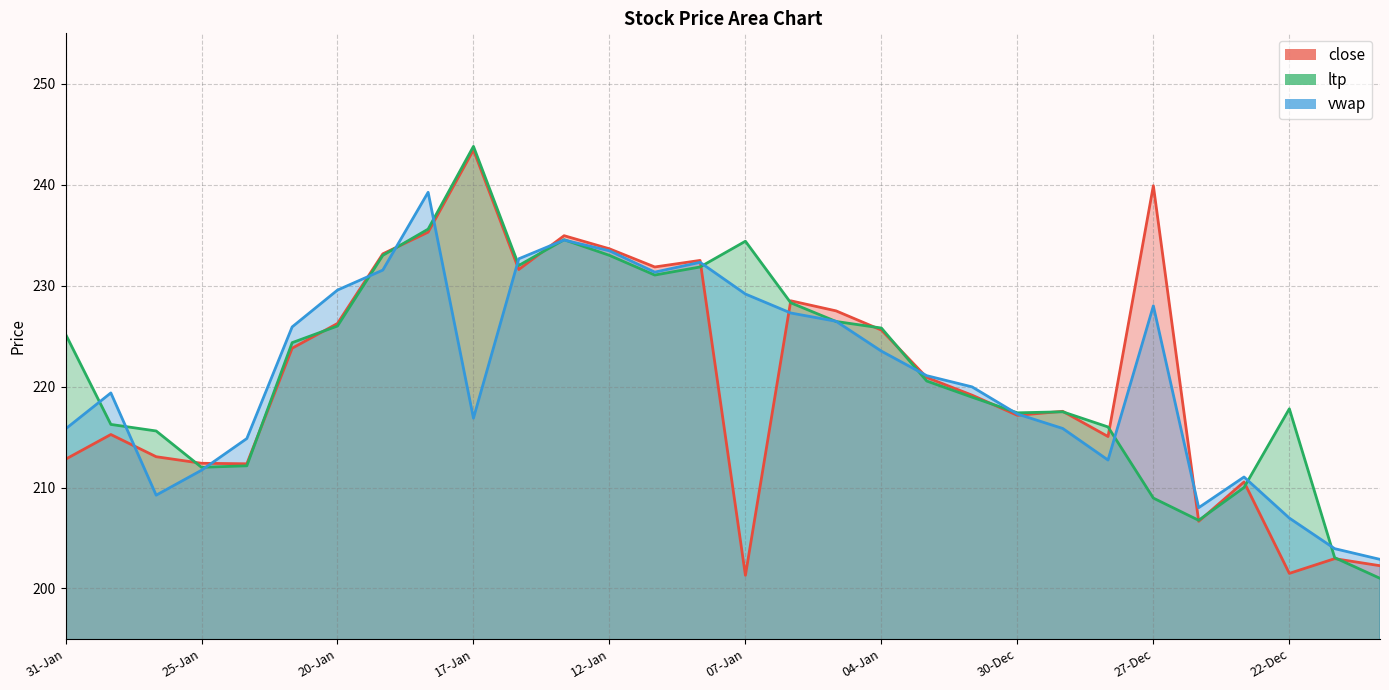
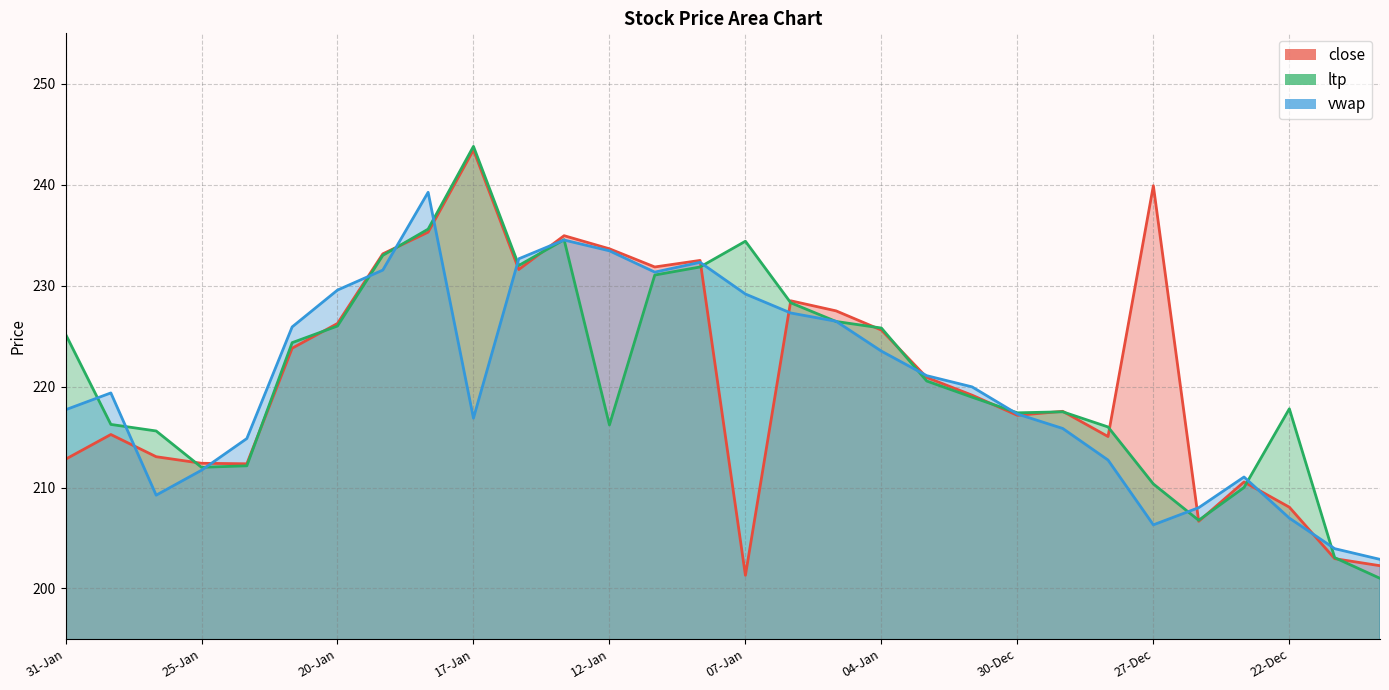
vwap, 31-Jan: 215.8 -> 217.7
ltp, 12-Jan: 233.0 -> 216.2
ltp, 27-Dec: 209.0 -> 210.4
vwap, 27-Dec: 228.0 -> 206.3
close, 22-Dec: 201.5 -> 208.1
